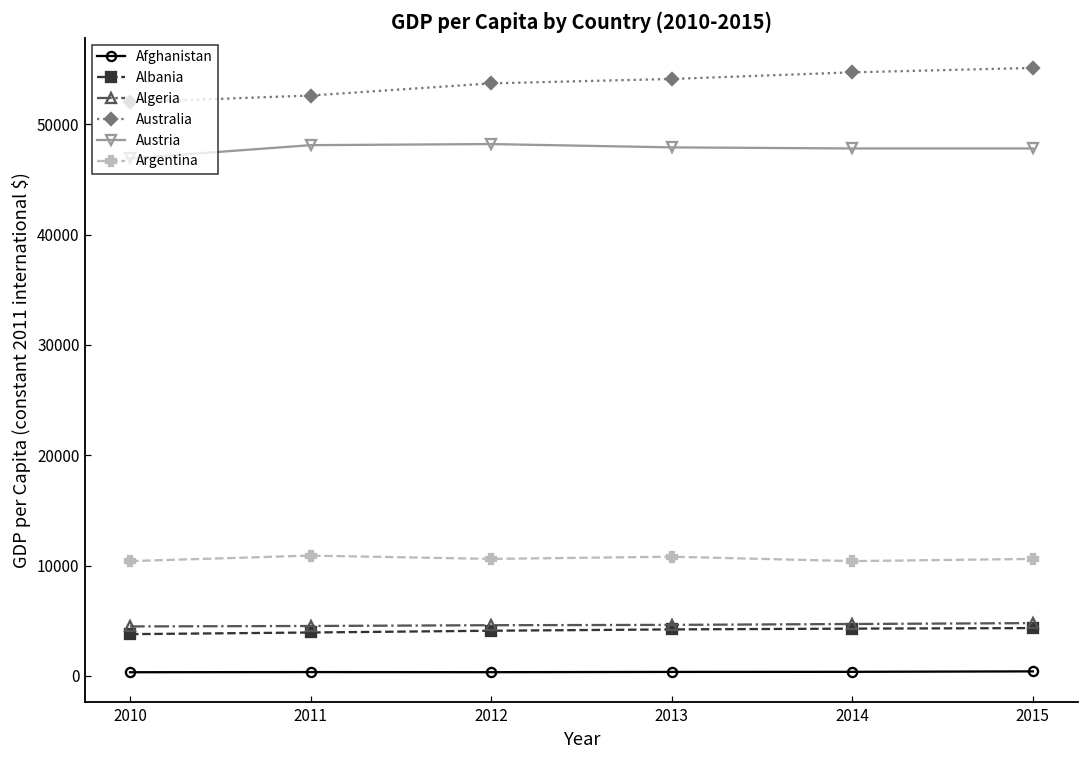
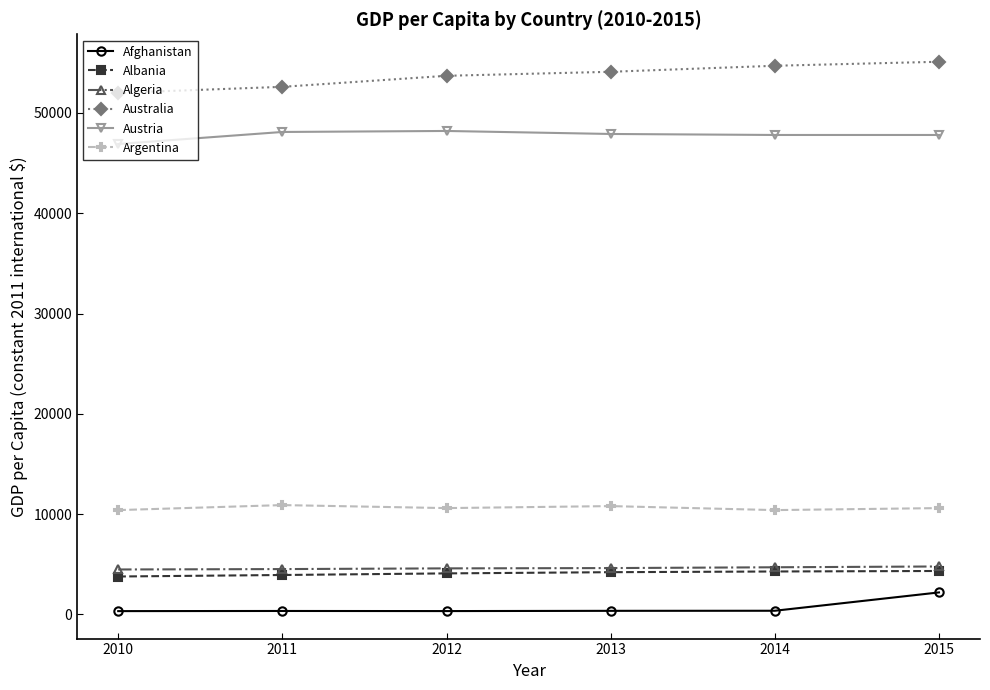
Afghanistan, 2015: 400 -> 2200
